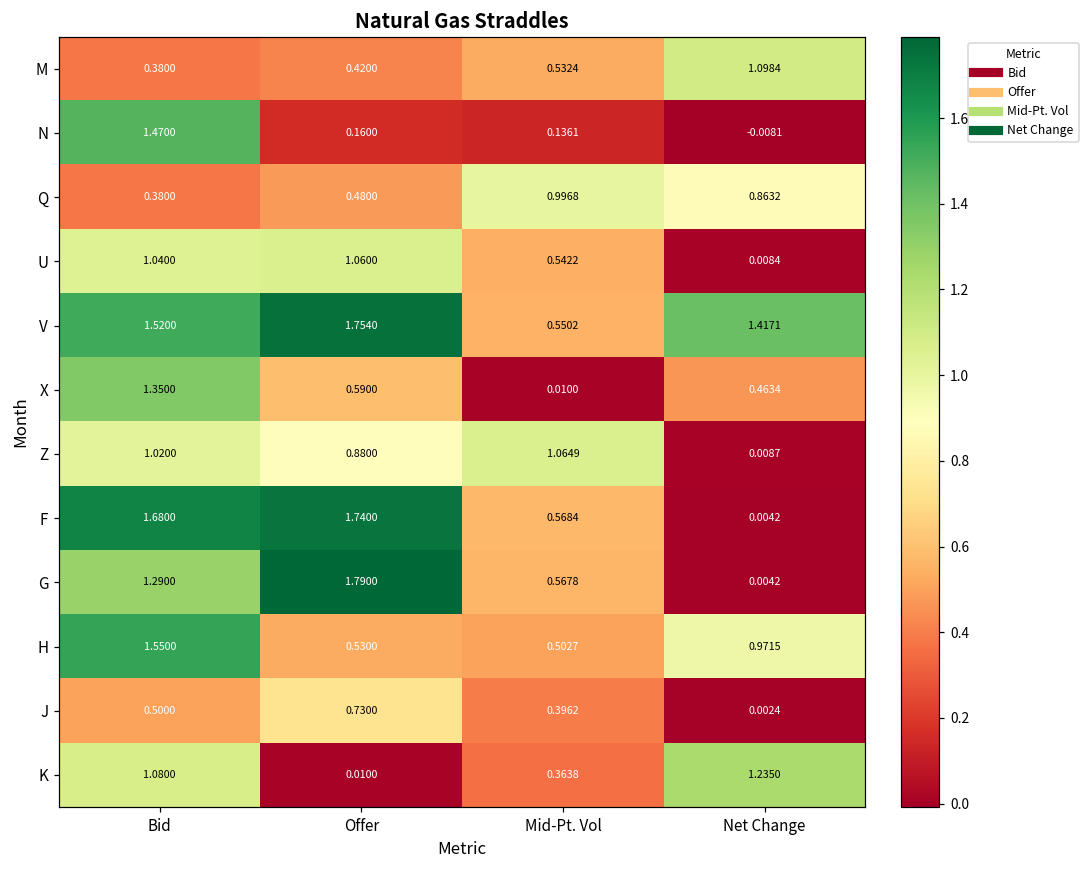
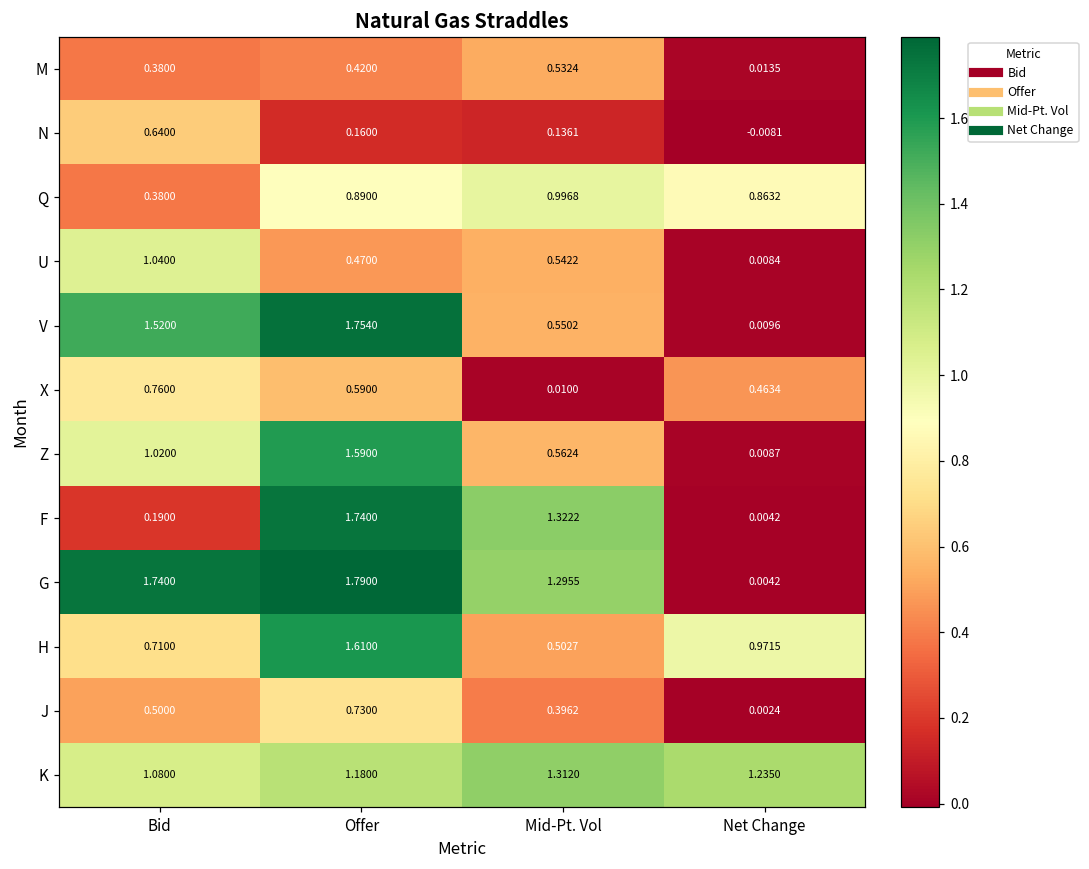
M, Net Change: 1.0984 -> 0.0135
N, Bid: 1.4700 -> 0.6400
Q, Offer: 0.4800 -> 0.8900
U, Offer: 1.0600 -> 0.4700
V, Net Change: 1.4171 -> 0.0096
X, Bid: 1.3500 -> 0.7600
Z, Offer: 0.8800 -> 1.5900
Z, Mid-Pt. Vol: 1.0649 -> 0.5624
F, Bid: 1.6800 -> 0.1900
F, Mid-Pt. Vol: 0.5684 -> 1.3222
G, Bid: 1.2900 -> 1.7400
G, Mid-Pt. Vol: 0.5678 -> 1.2955
H, Bid: 1.5500 -> 0.7100
H, Offer: 0.5300 -> 1.6100
K, Offer: 0.0100 -> 1.1800
K, Mid-Pt. Vol: 0.3638 -> 1.3120
